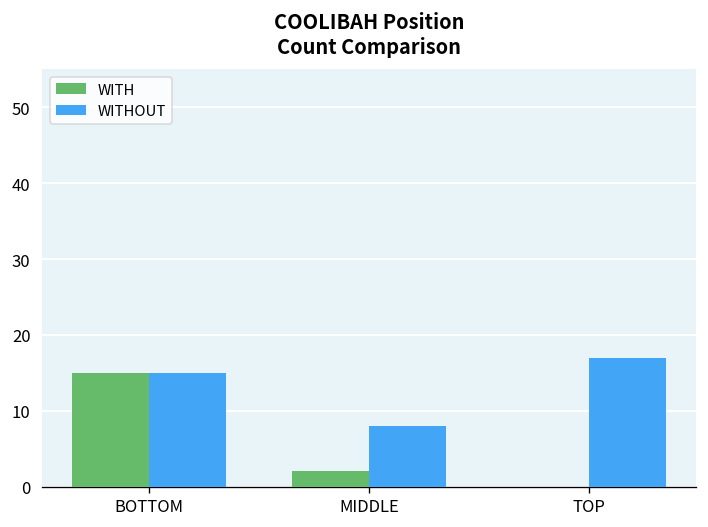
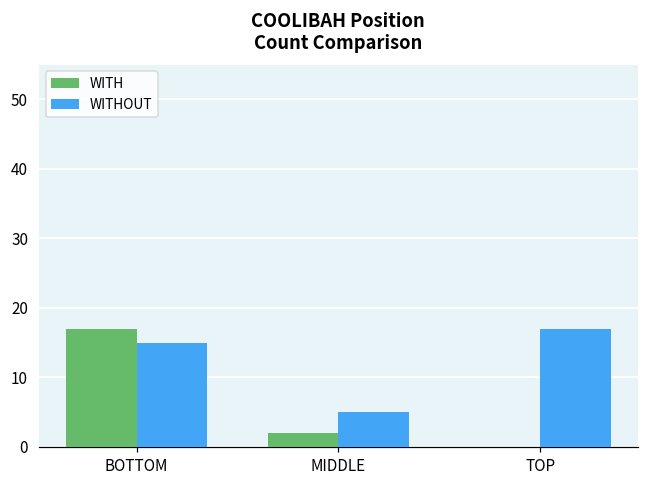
WITH, BOTTOM: 15 -> 17
WITHOUT, MIDDLE: 8 -> 5
